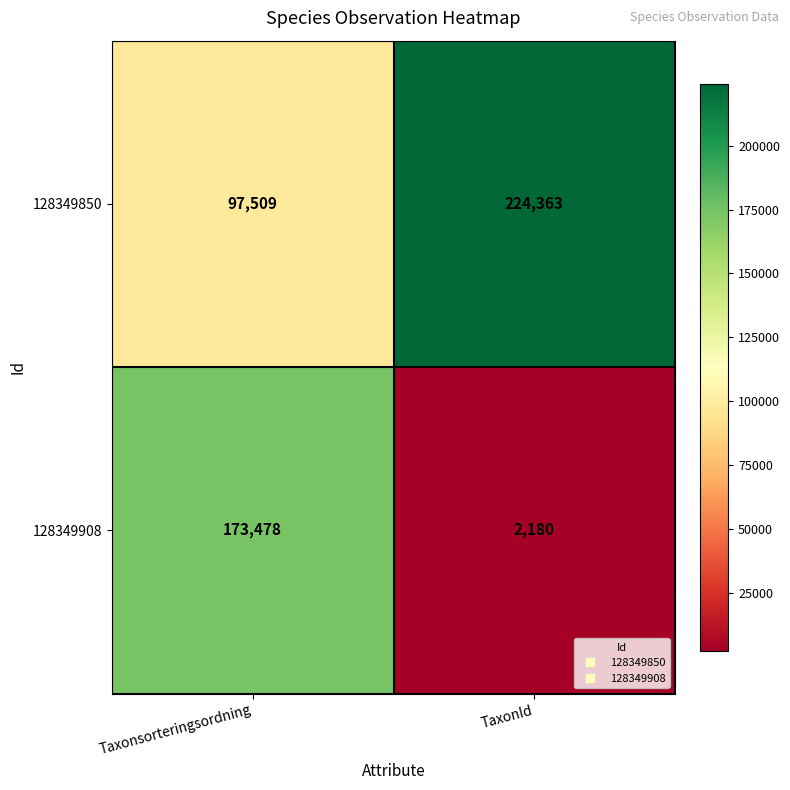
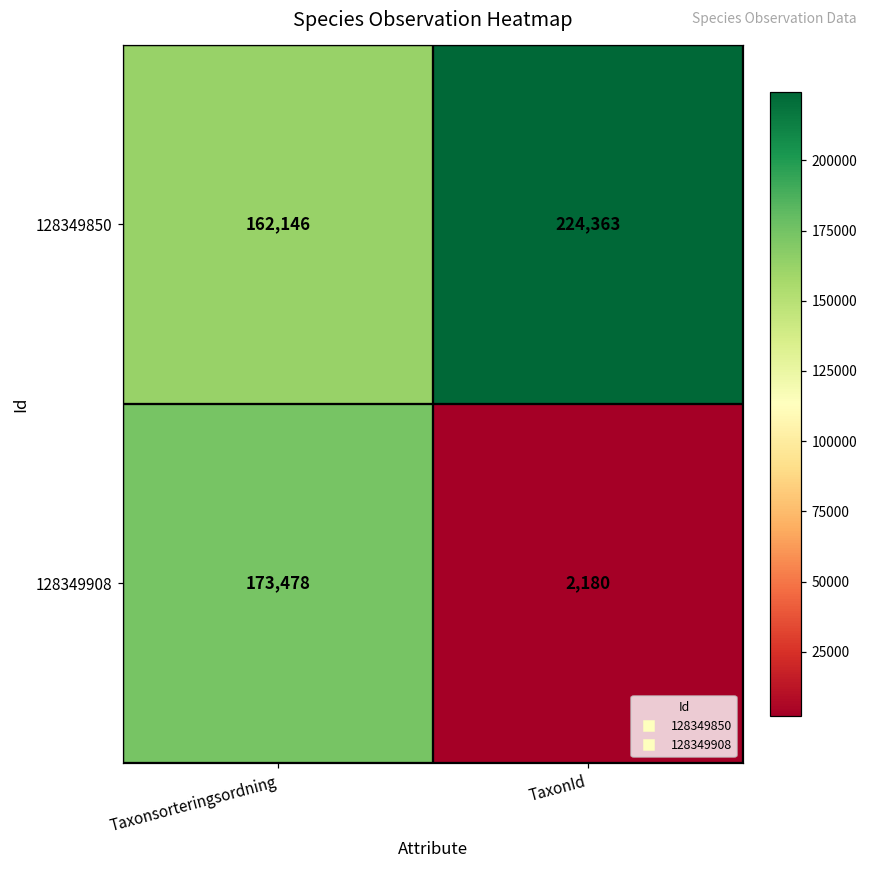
128349850, Taxonsorteringsordning: 97,509 -> 162,146
